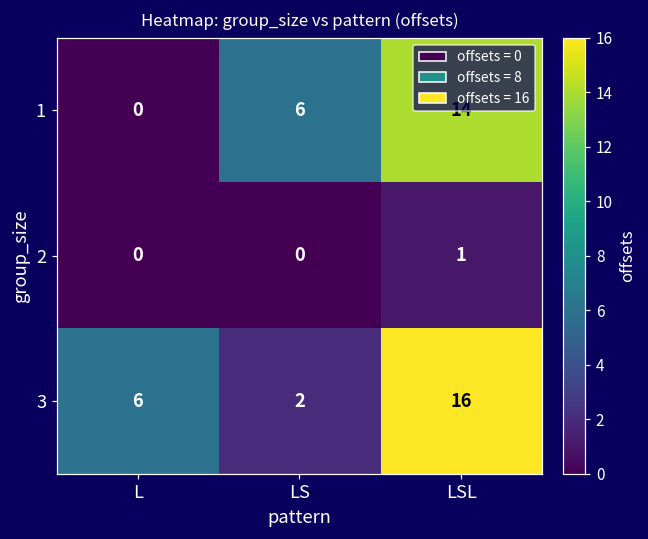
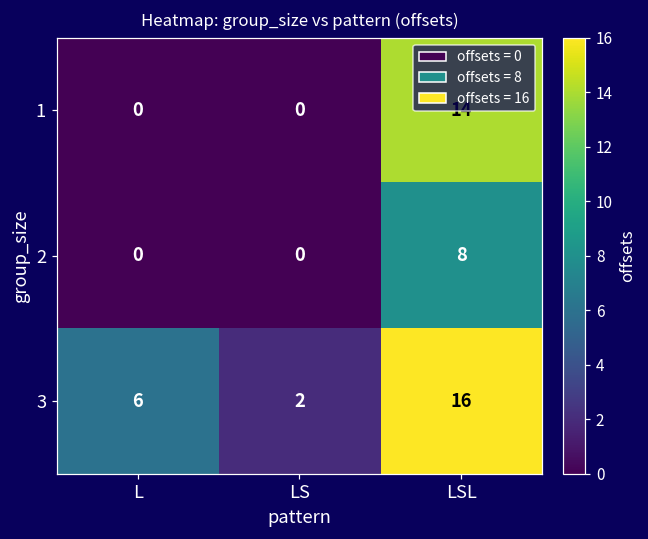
1, LS: 6 -> 0
2, LSL: 1 -> 8
